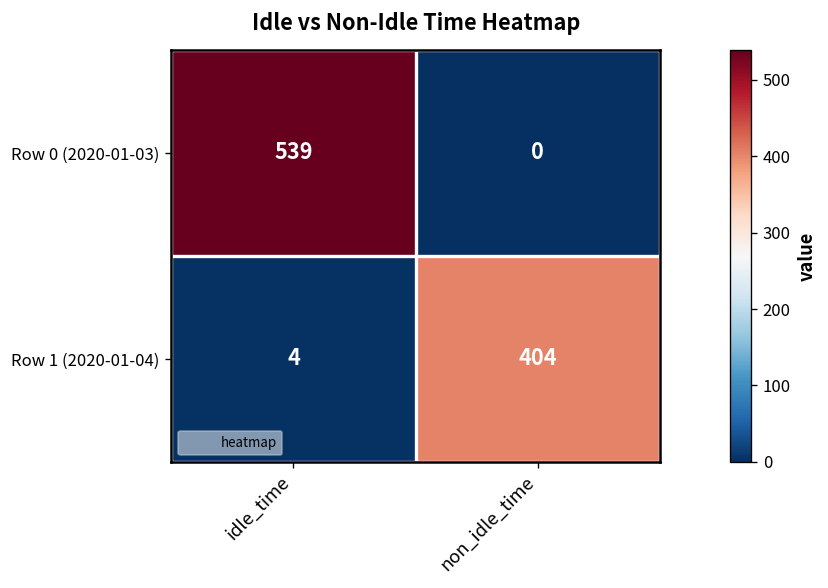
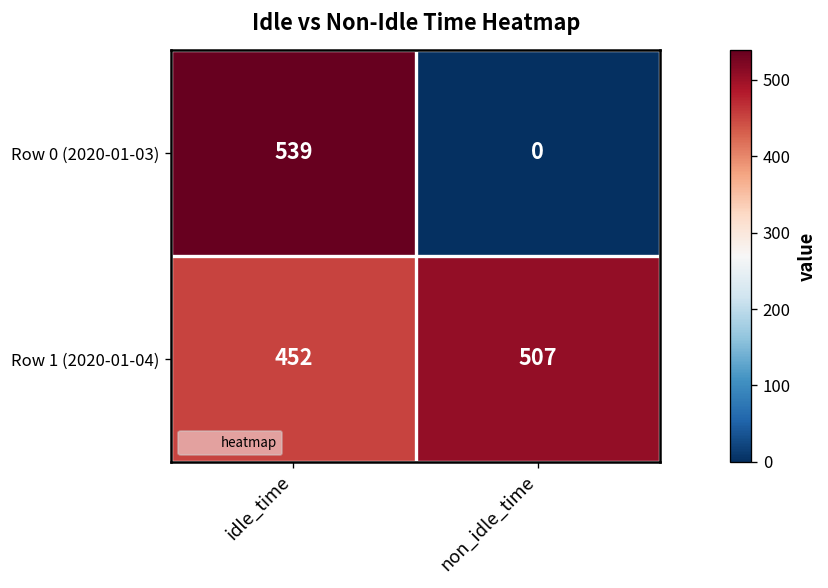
Row 1 (2020-01-04), idle_time: 4 -> 452
Row 1 (2020-01-04), non_idle_time: 404 -> 507
